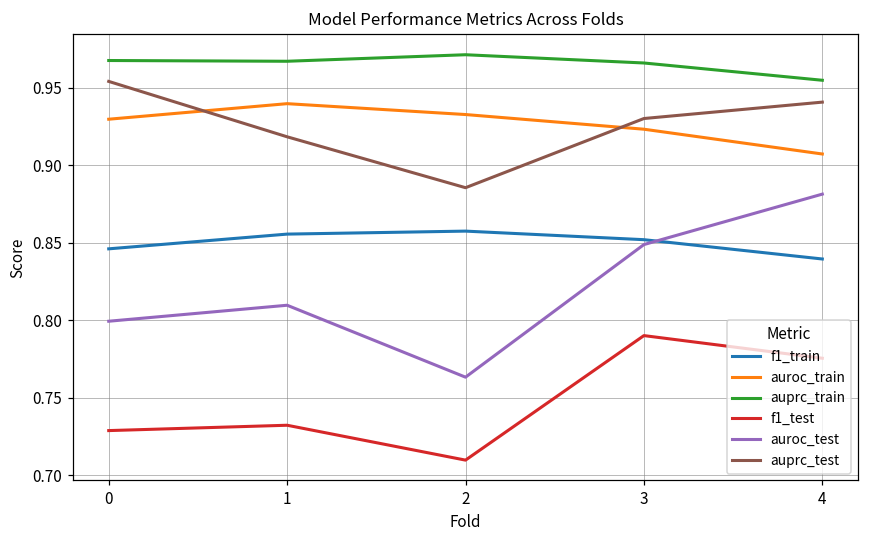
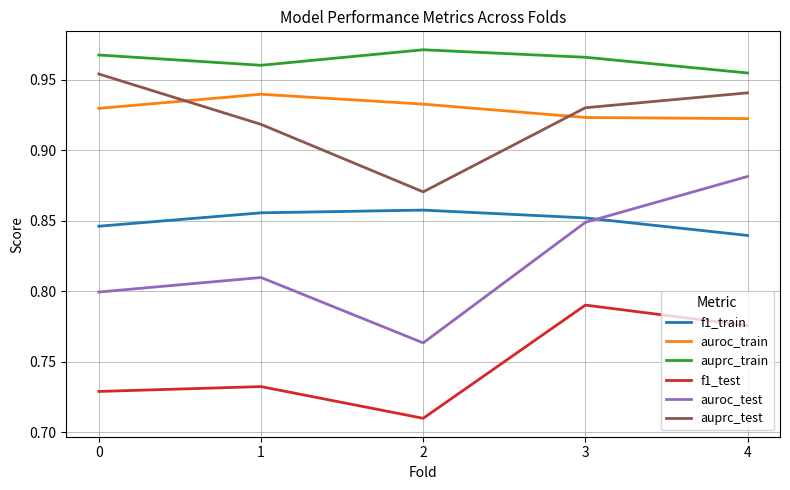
auprc_train, 1: 0.967 -> 0.960
auprc_test, 2: 0.886 -> 0.871
auroc_train, 4: 0.907 -> 0.922
